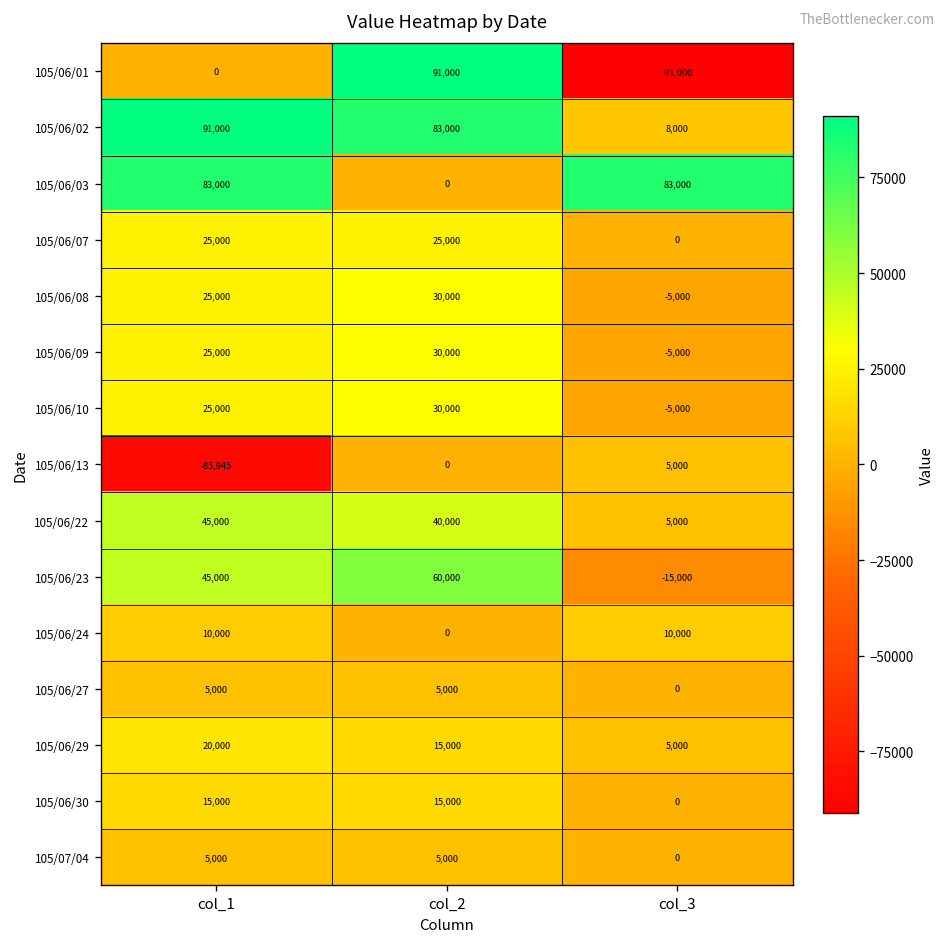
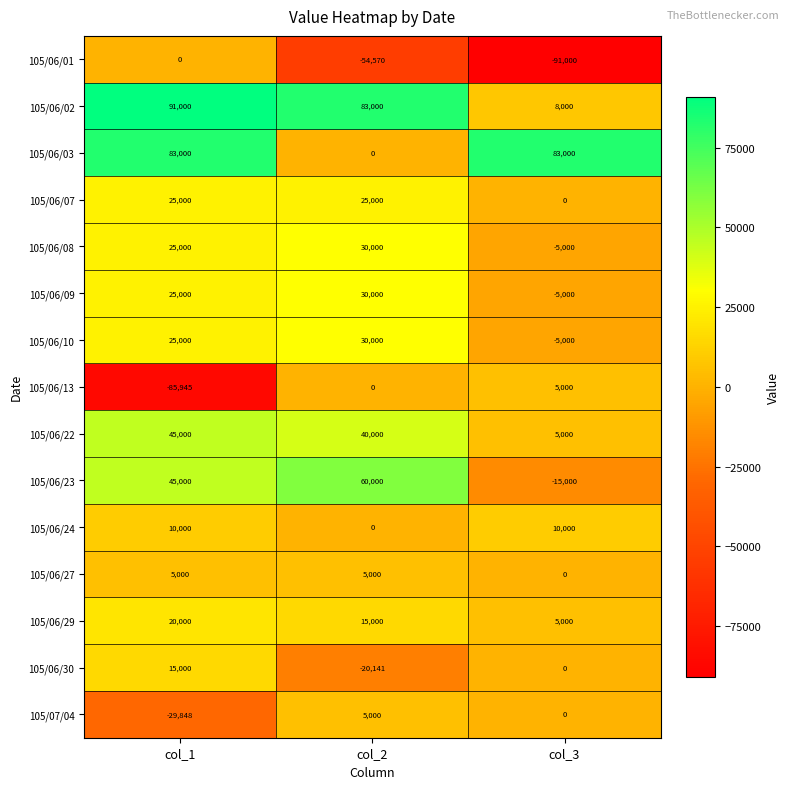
105/06/01, col_2: 91,000 -> -54,570
105/06/30, col_2: 15,000 -> -20,141
105/07/04, col_1: 5,000 -> -29,848
